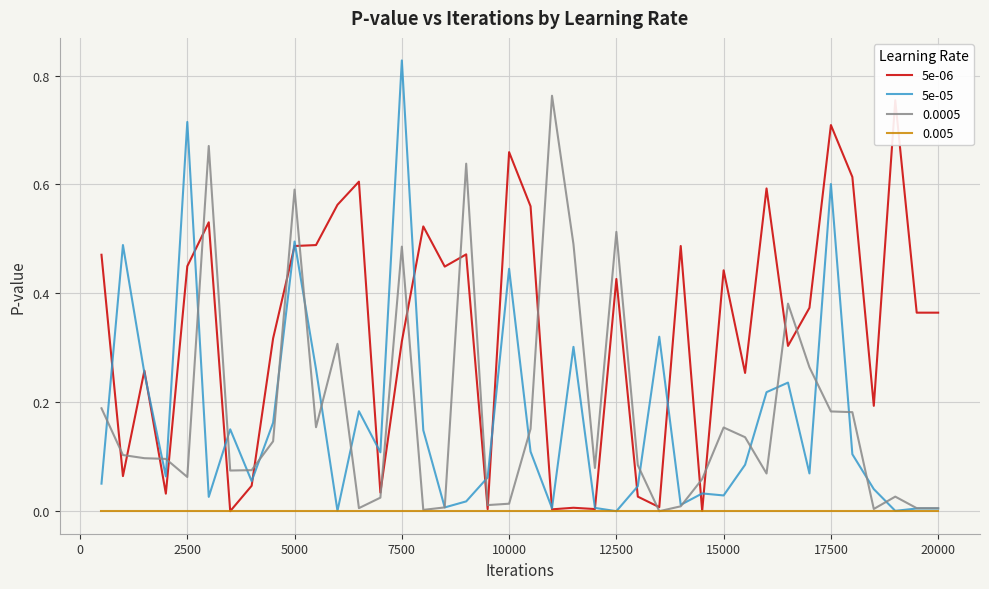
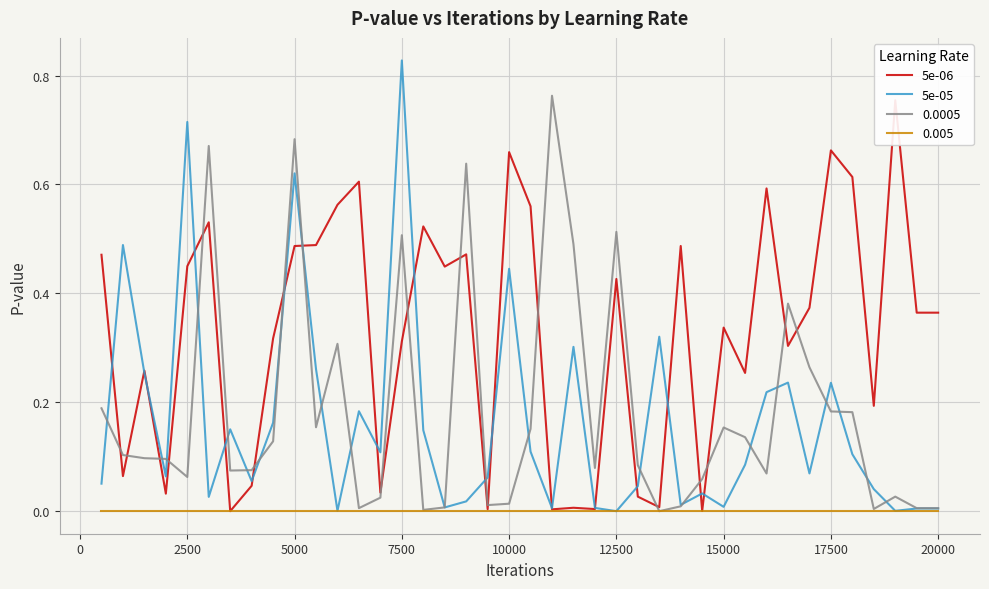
5e-05, 5000: 0.50 -> 0.62
0.0005, 5000: 0.59 -> 0.68
0.0005, 7500: 0.49 -> 0.51
5e-06, 15000: 0.44 -> 0.34
5e-05, 15000: 0.03 -> 0.01
5e-06, 17500: 0.71 -> 0.66
5e-05, 17500: 0.60 -> 0.24
